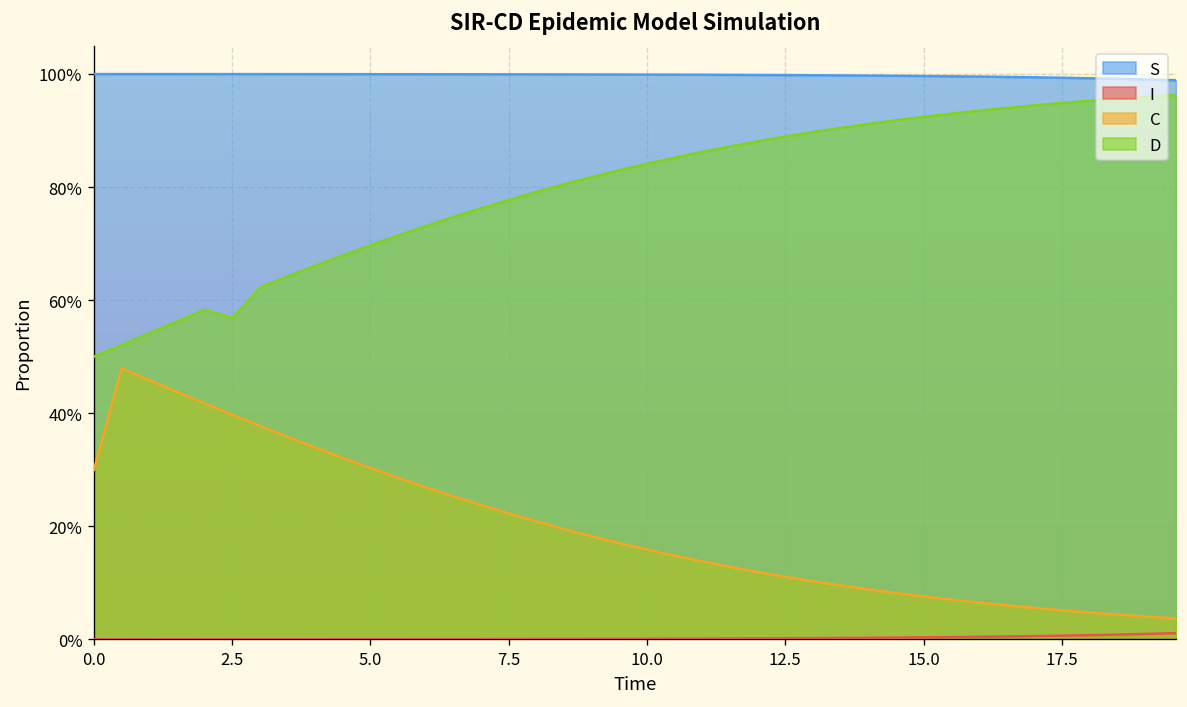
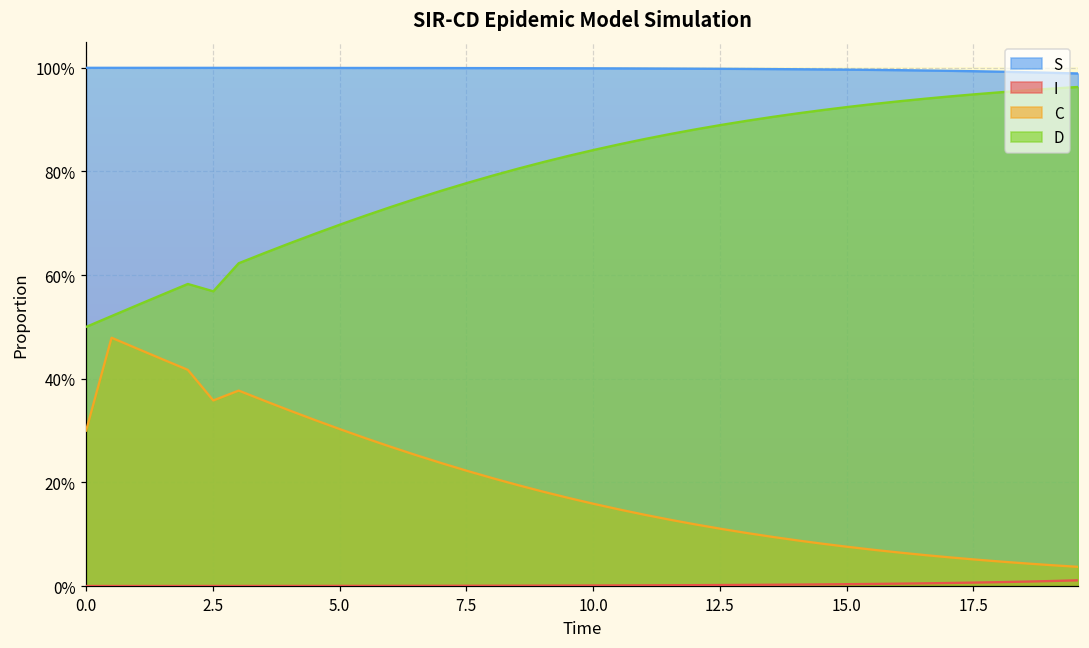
C, 2.5: 40% -> 36%
